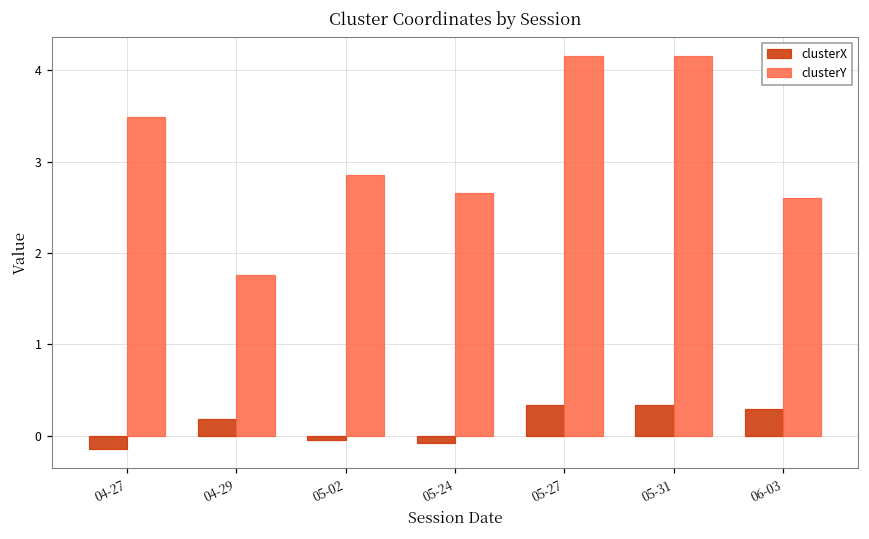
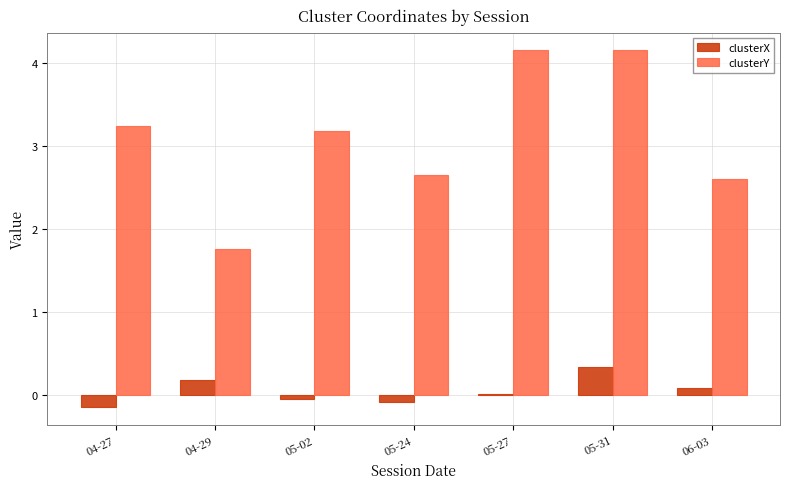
clusterY, 04-27: 3.5 -> 3.2
clusterY, 05-02: 2.9 -> 3.2
clusterX, 05-27: 0.3 -> 0.0
clusterX, 06-03: 0.3 -> 0.1
